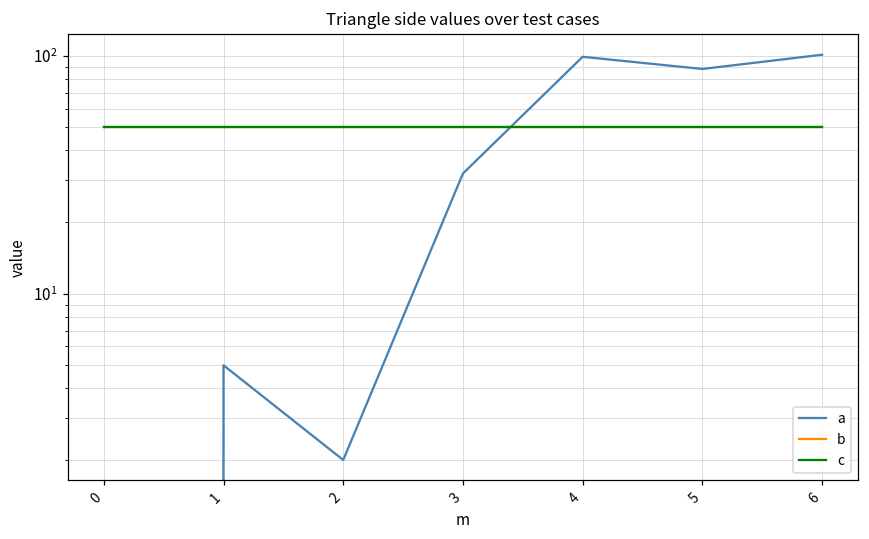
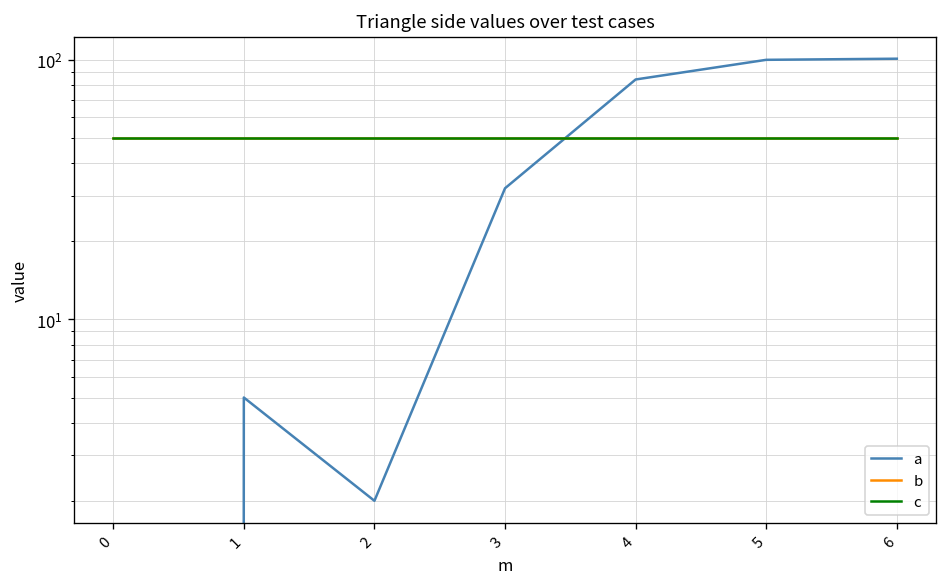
a, 4: 100 -> 84
a, 5: 88 -> 100
